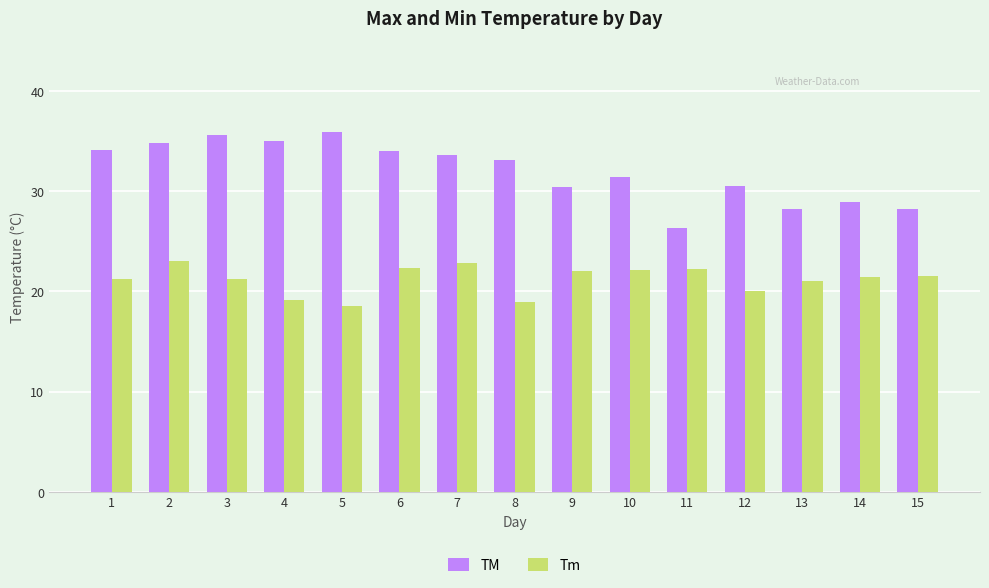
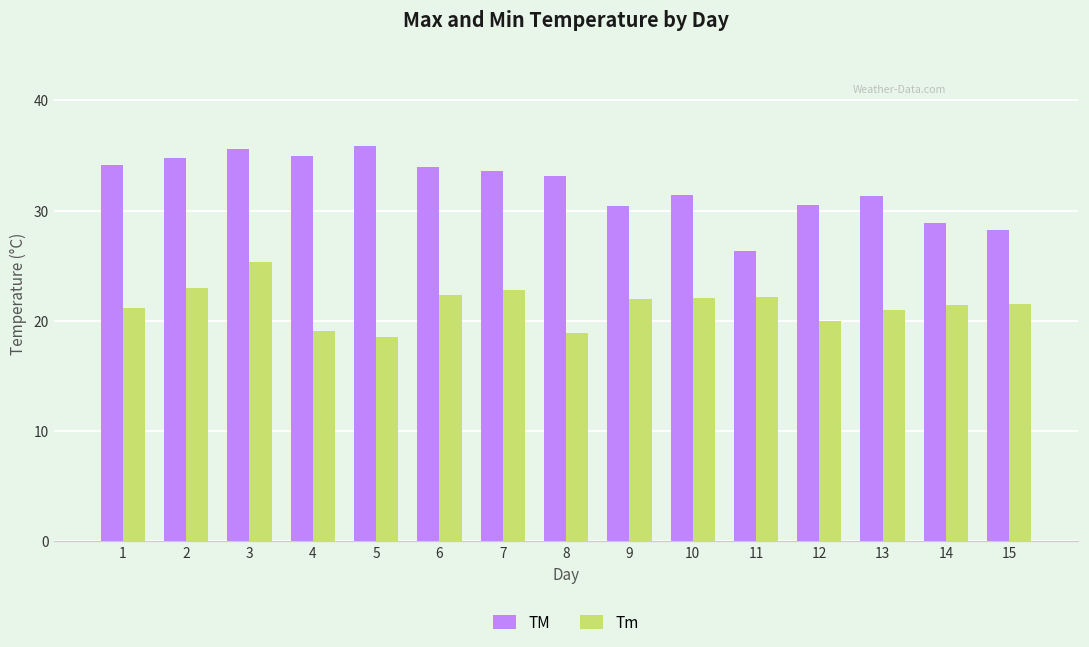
Tm, 3: 21.2 -> 25.3
TM, 13: 28.2 -> 31.3
